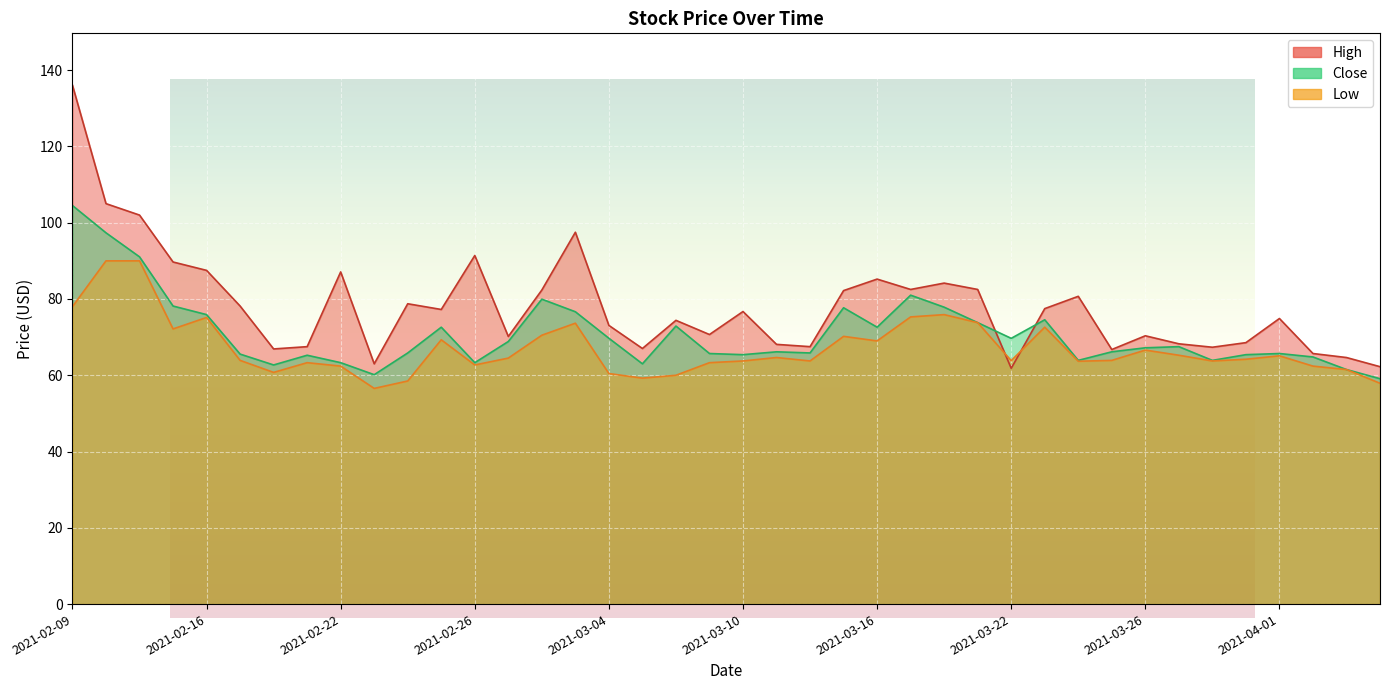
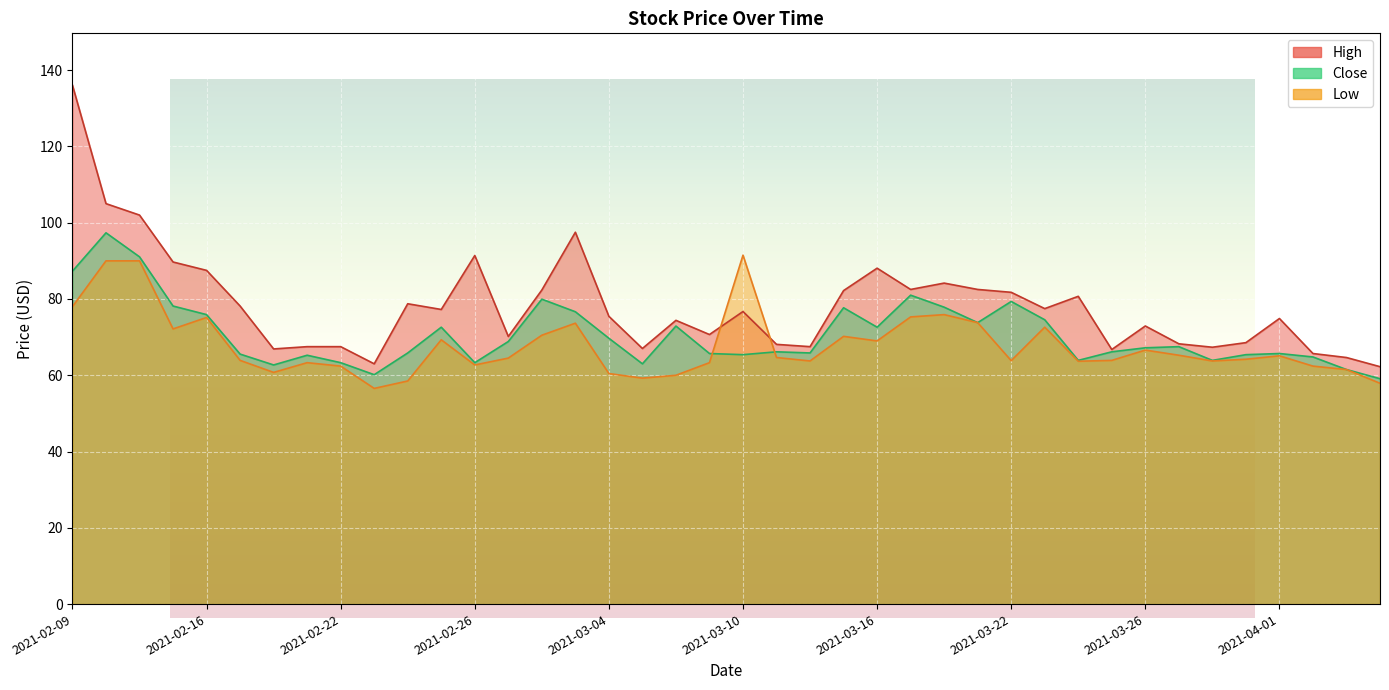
Close, 2021-02-09: 105 -> 87
High, 2021-02-22: 87 -> 68
High, 2021-03-04: 73 -> 75
Low, 2021-03-10: 64 -> 91
High, 2021-03-16: 85 -> 88
High, 2021-03-22: 62 -> 82
Close, 2021-03-22: 70 -> 79
High, 2021-03-26: 70 -> 73
